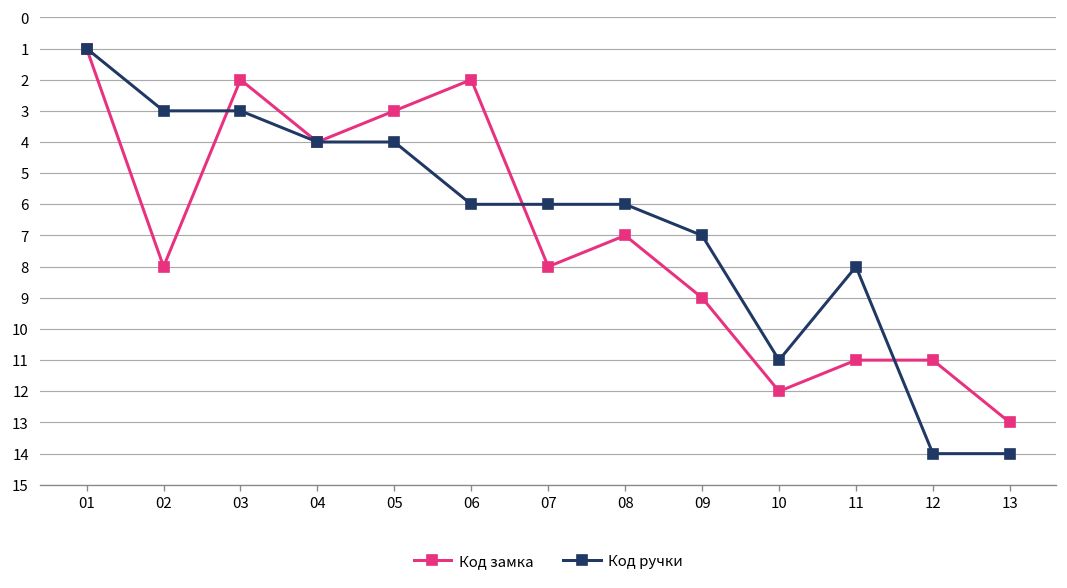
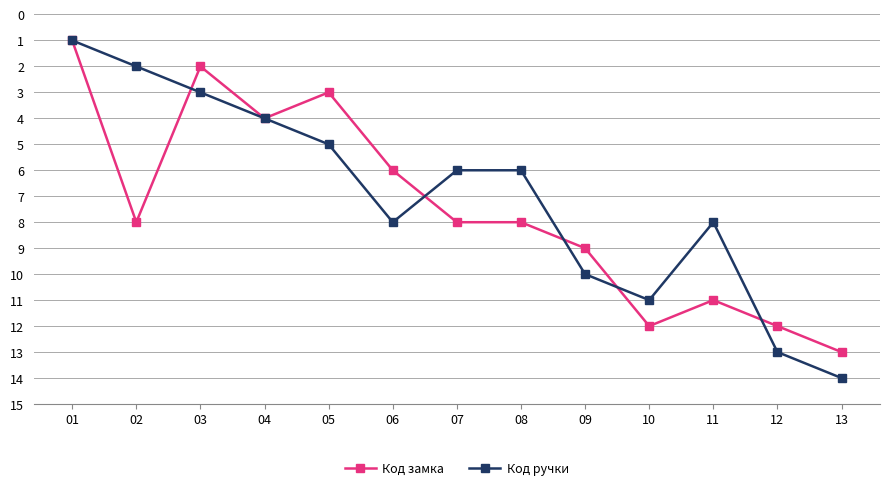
Код ручки, 02: 3 -> 2
Код ручки, 05: 4 -> 5
Код замка, 06: 2 -> 6
Код ручки, 06: 6 -> 8
Код замка, 08: 7 -> 8
Код ручки, 09: 7 -> 10
Код замка, 12: 11 -> 12
Код ручки, 12: 14 -> 13
